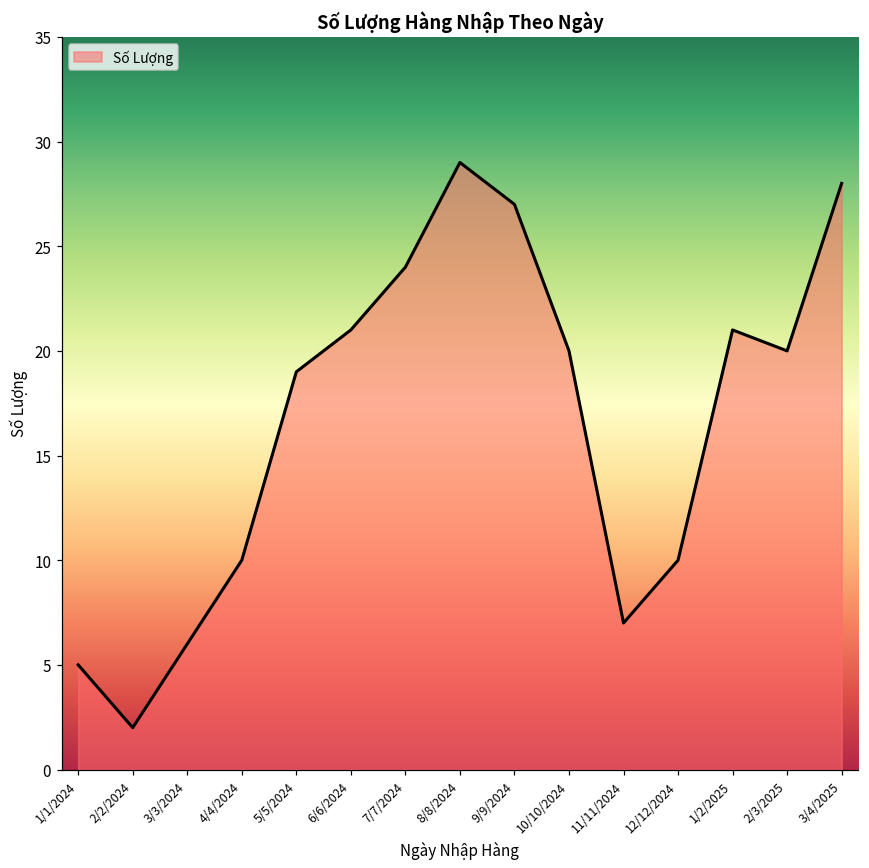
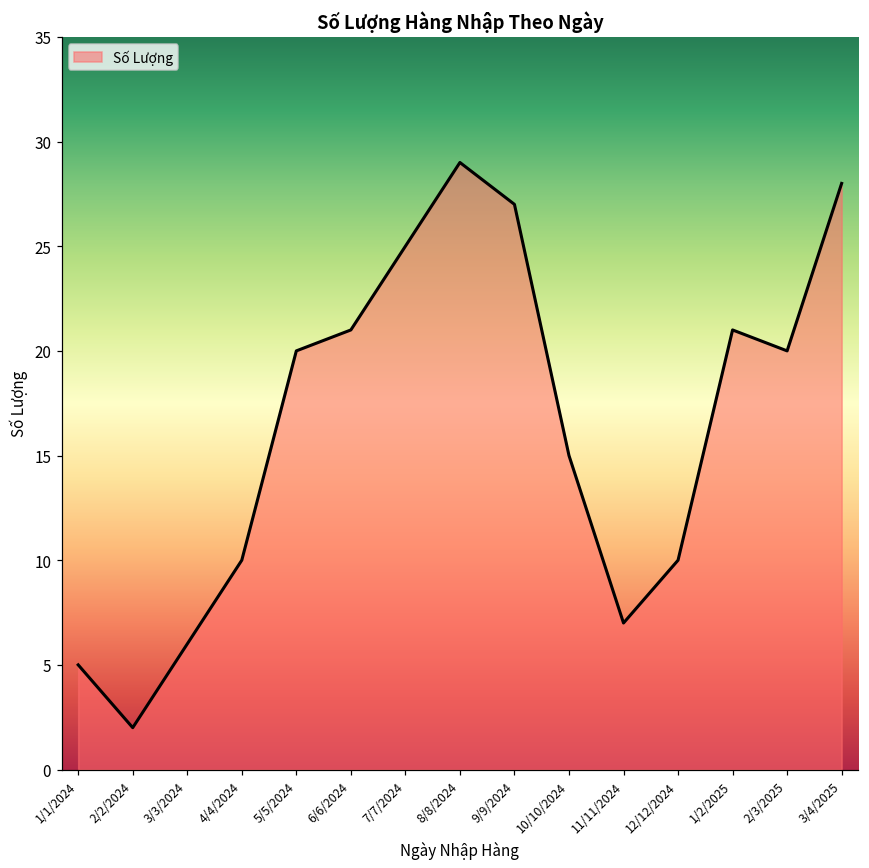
5/5/2024: 19 -> 20
7/7/2024: 24 -> 25
10/10/2024: 20 -> 15
